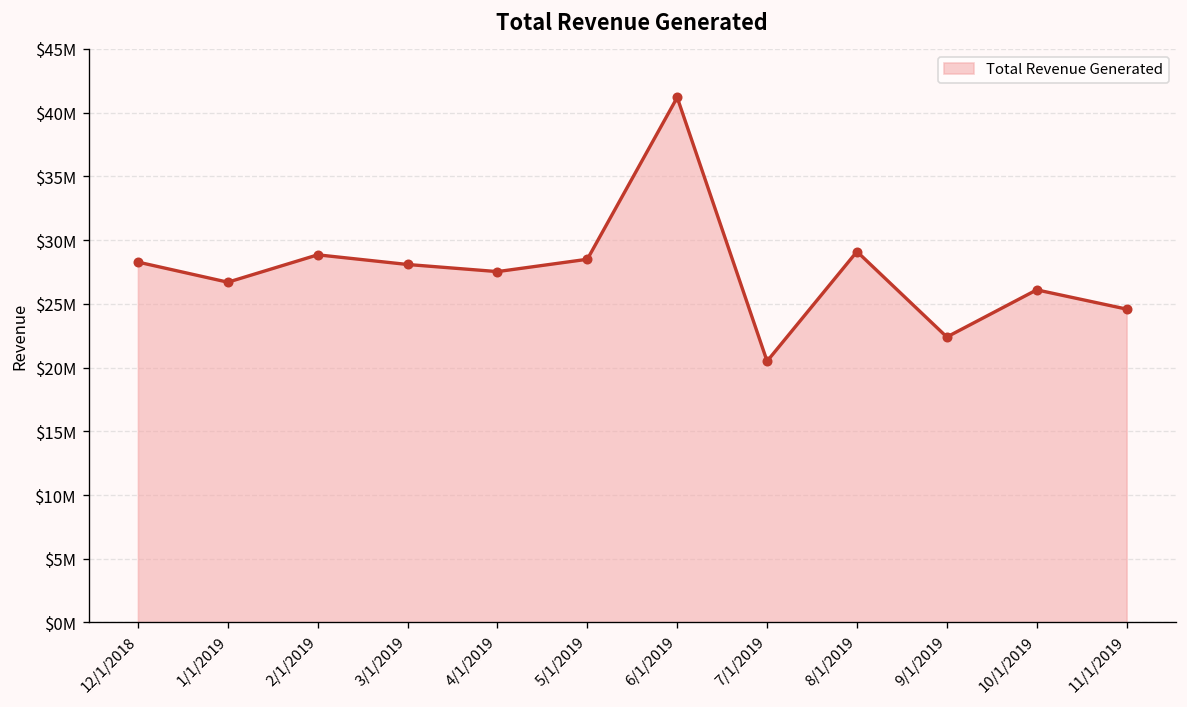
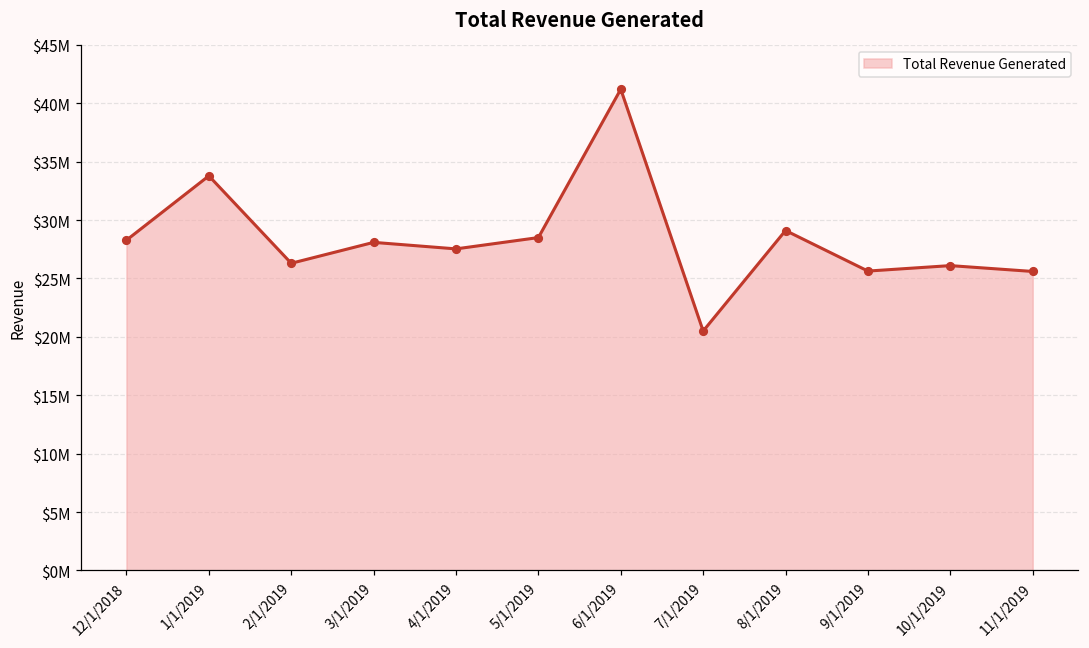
1/1/2019: $26700000 -> $33800000
2/1/2019: $28800000 -> $26300000
9/1/2019: $22400000 -> $25600000
11/1/2019: $24600000 -> $25600000
